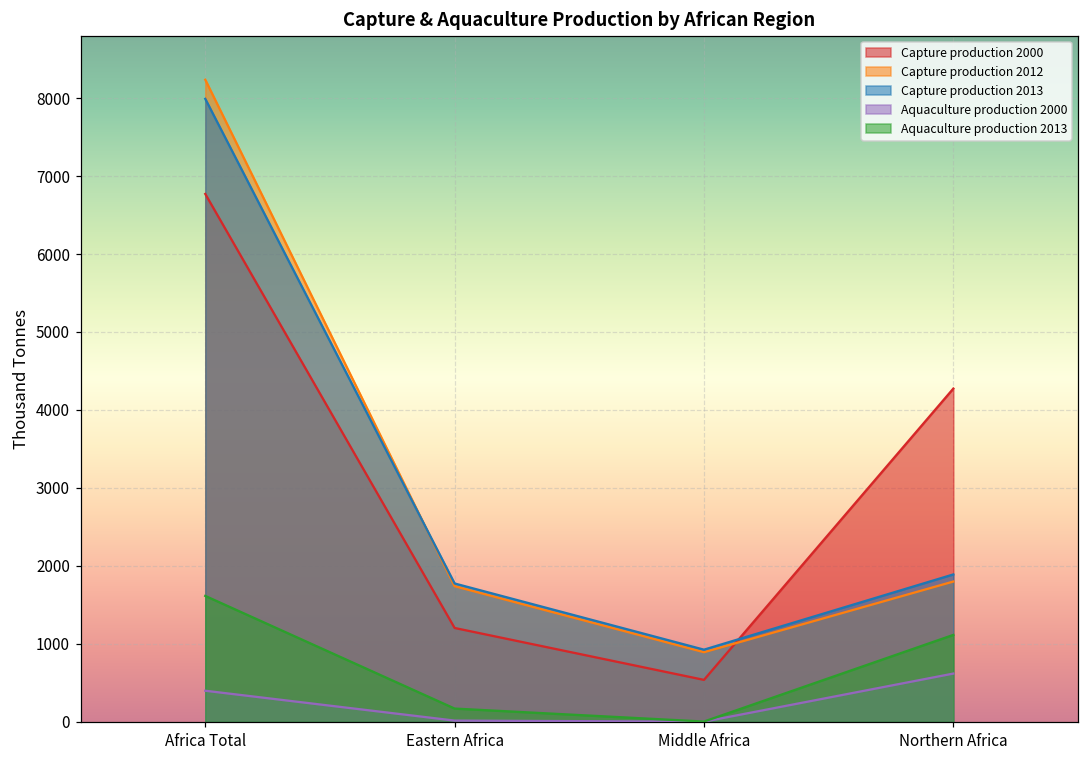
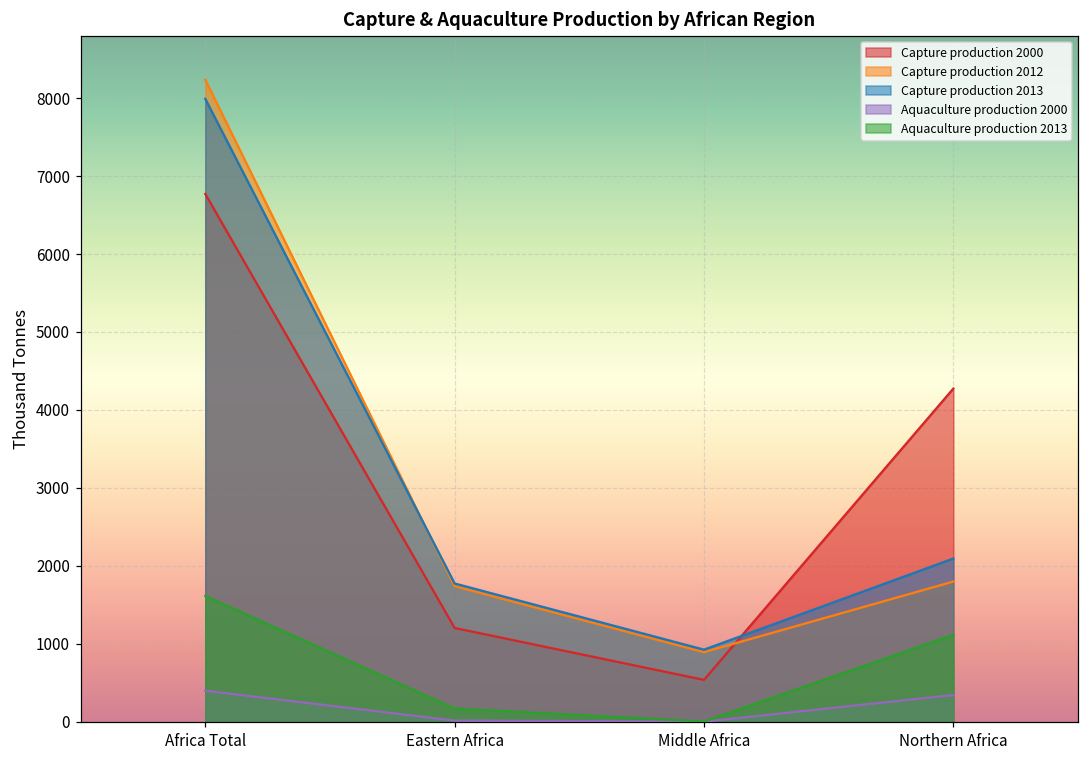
Capture production 2013, Northern Africa: 1900 -> 2100
Aquaculture production 2000, Northern Africa: 600 -> 300
